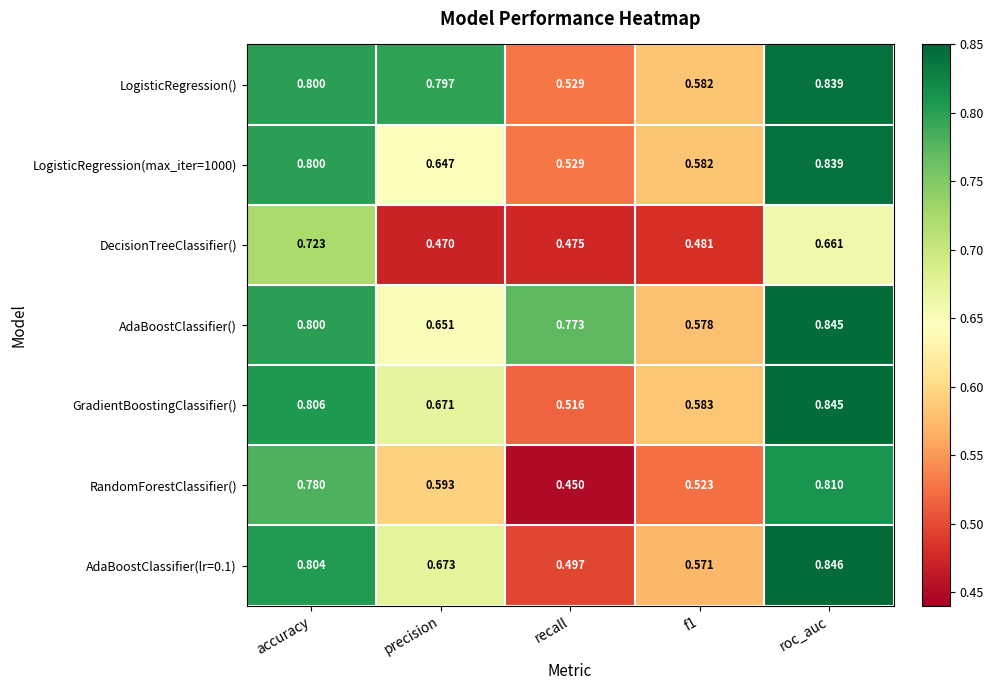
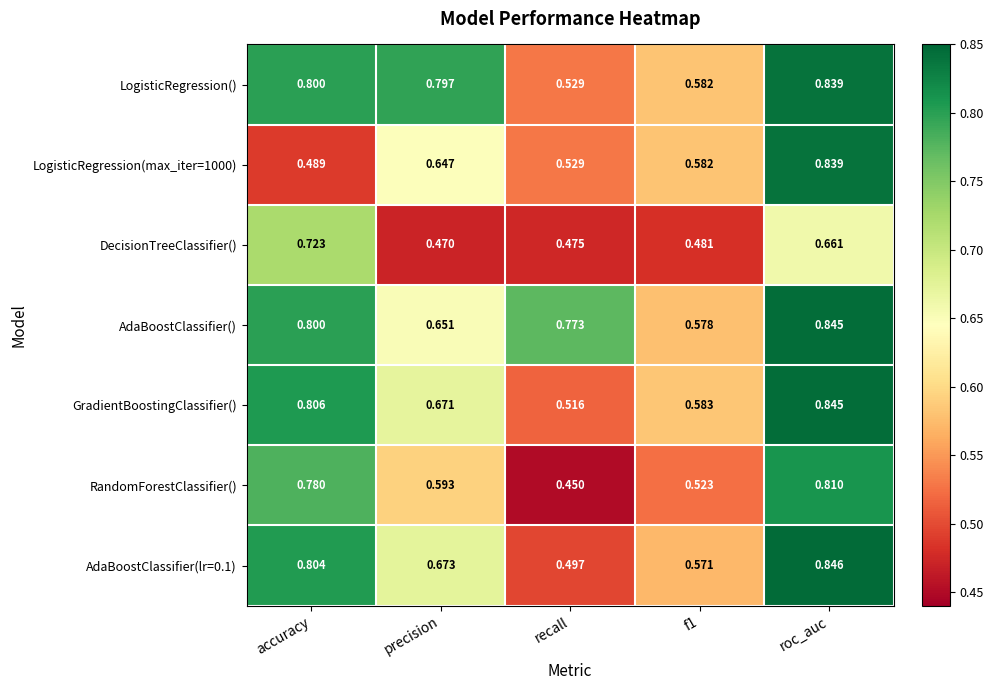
LogisticRegression(max_iter=1000), accuracy: 0.800 -> 0.489
